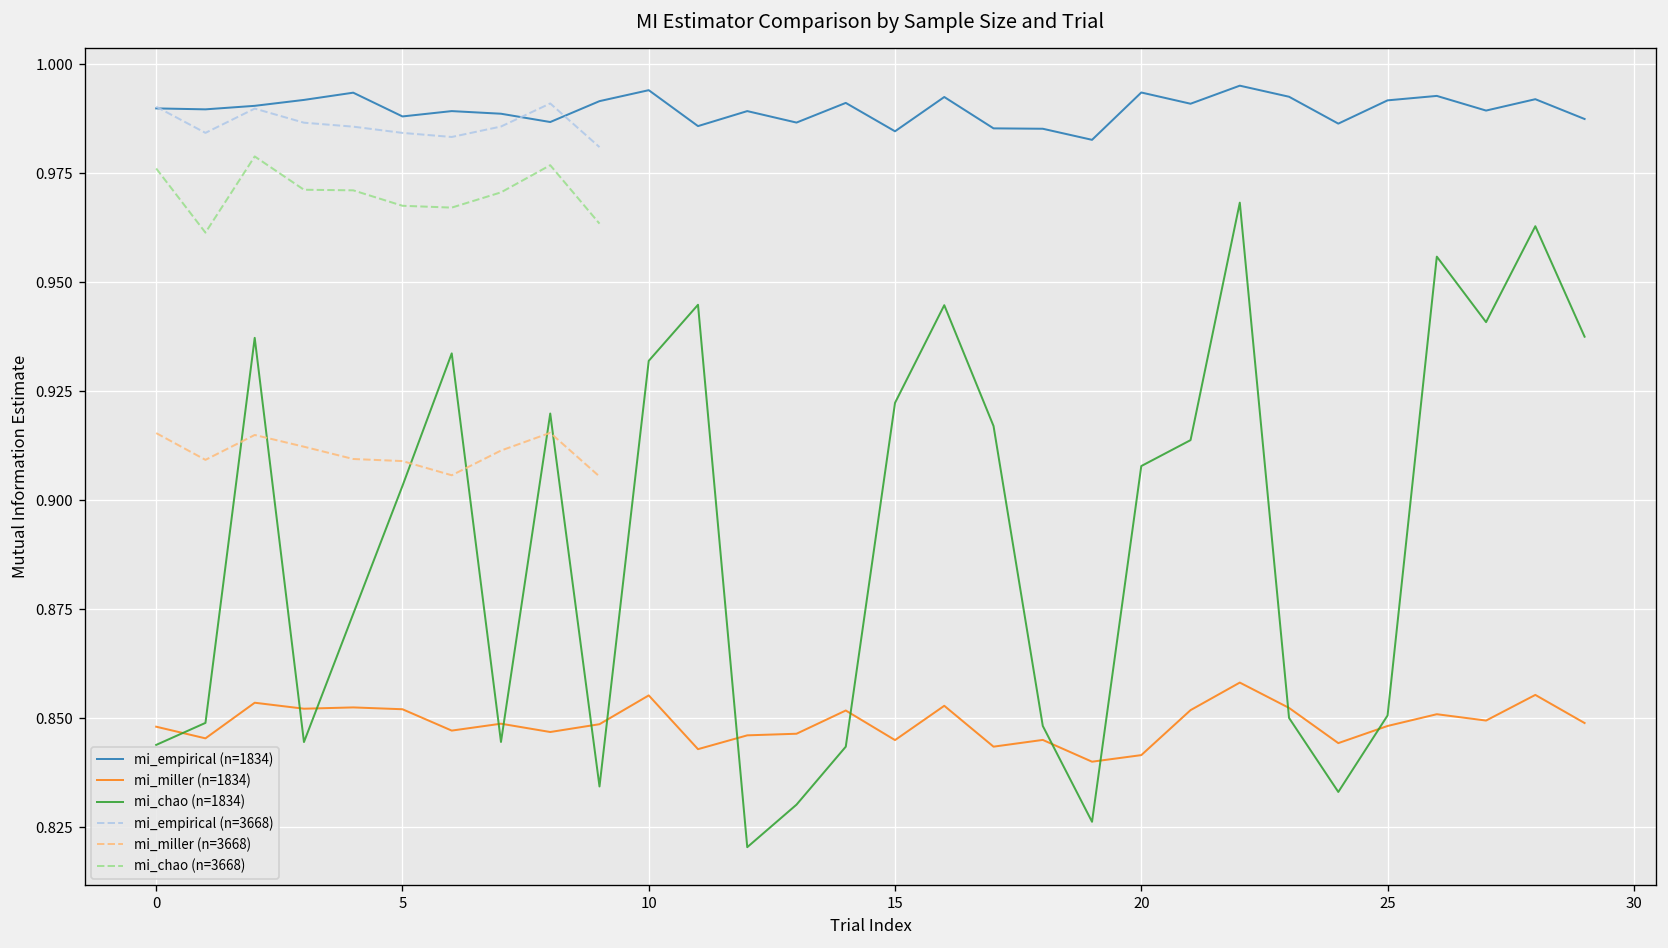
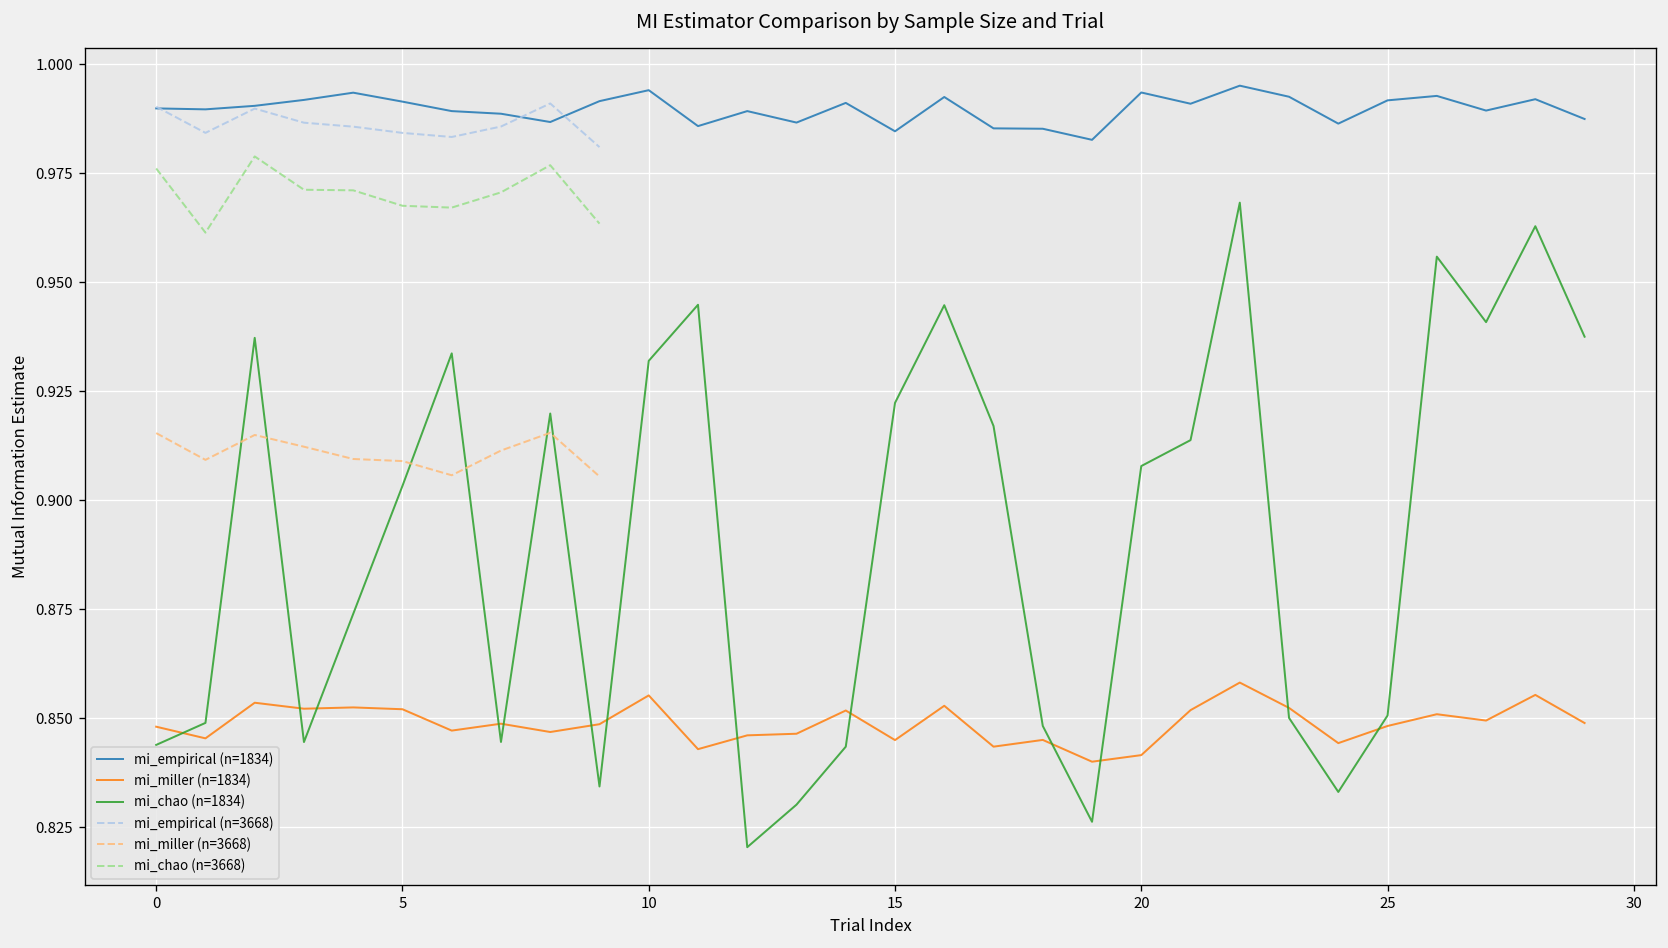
mi_empirical (n=1834), 5: 0.988 -> 0.991
